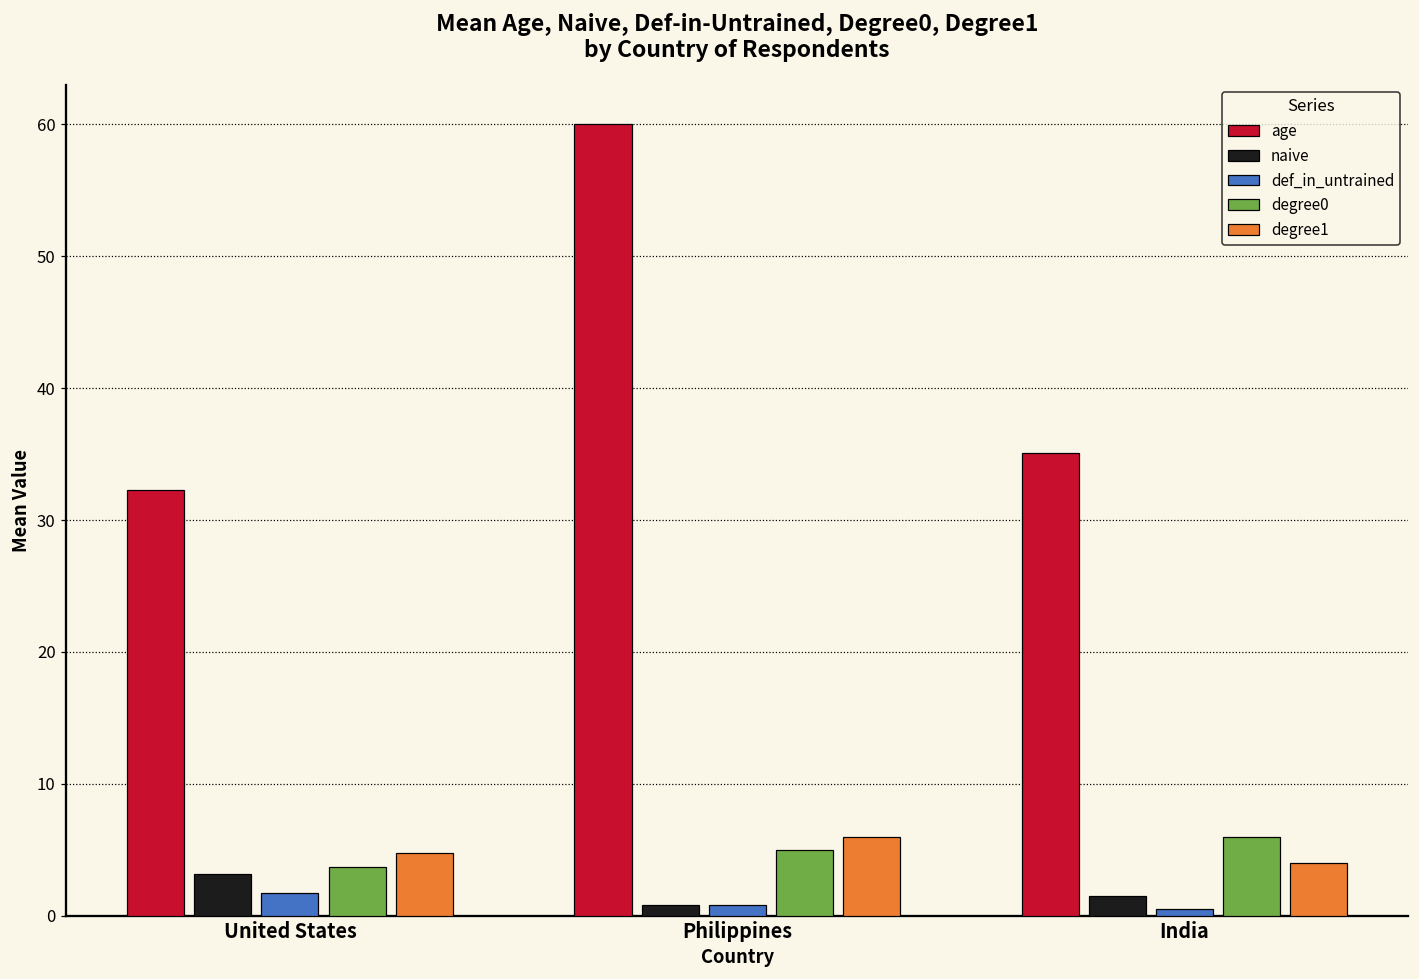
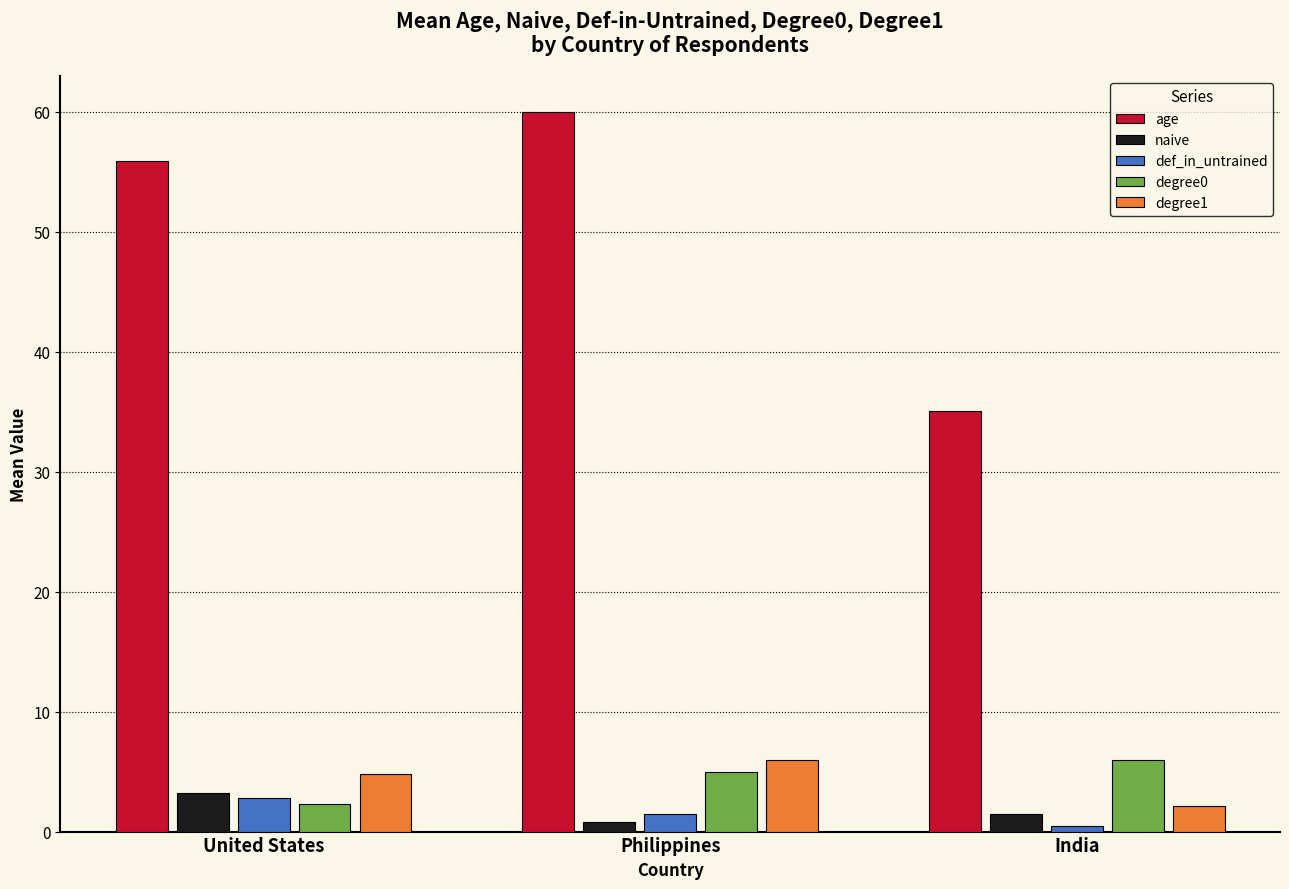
age, United States: 32.3 -> 55.9
def_in_untrained, United States: 1.7 -> 2.8
degree0, United States: 3.7 -> 2.3
def_in_untrained, Philippines: 0.8 -> 1.5
degree1, India: 4.0 -> 2.1
